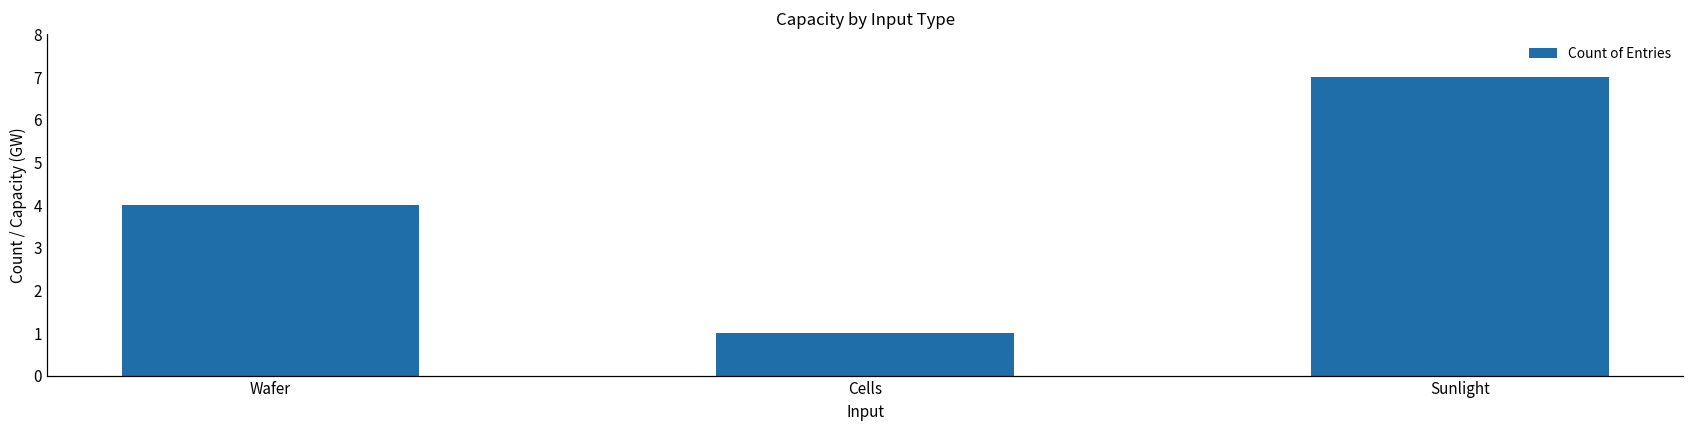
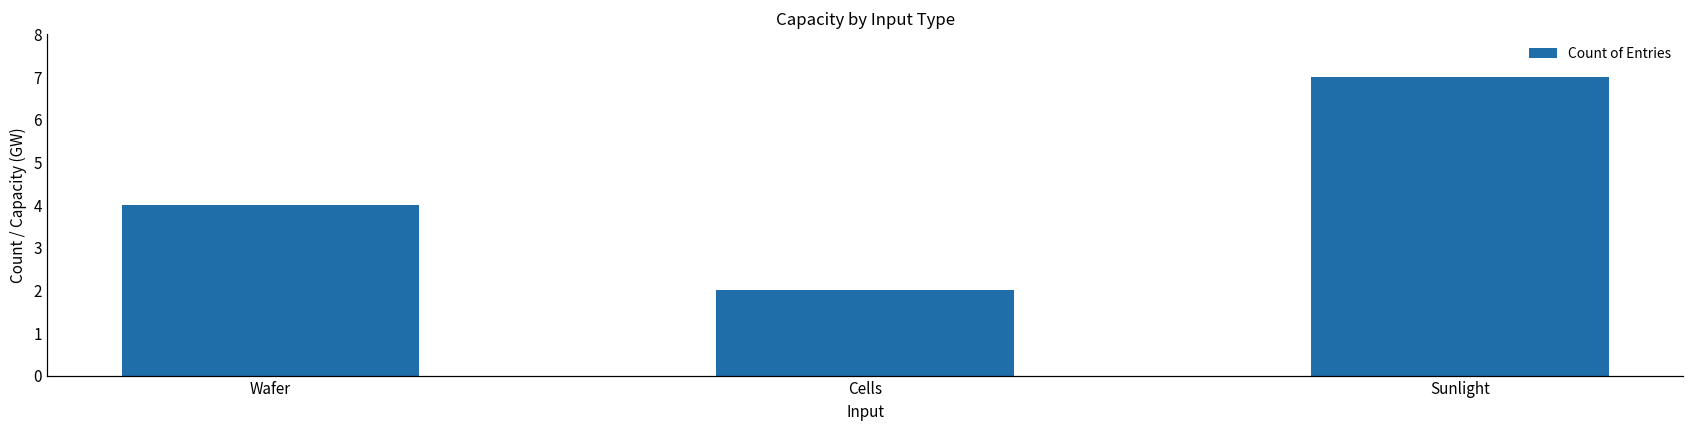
Cells: 1 -> 2
